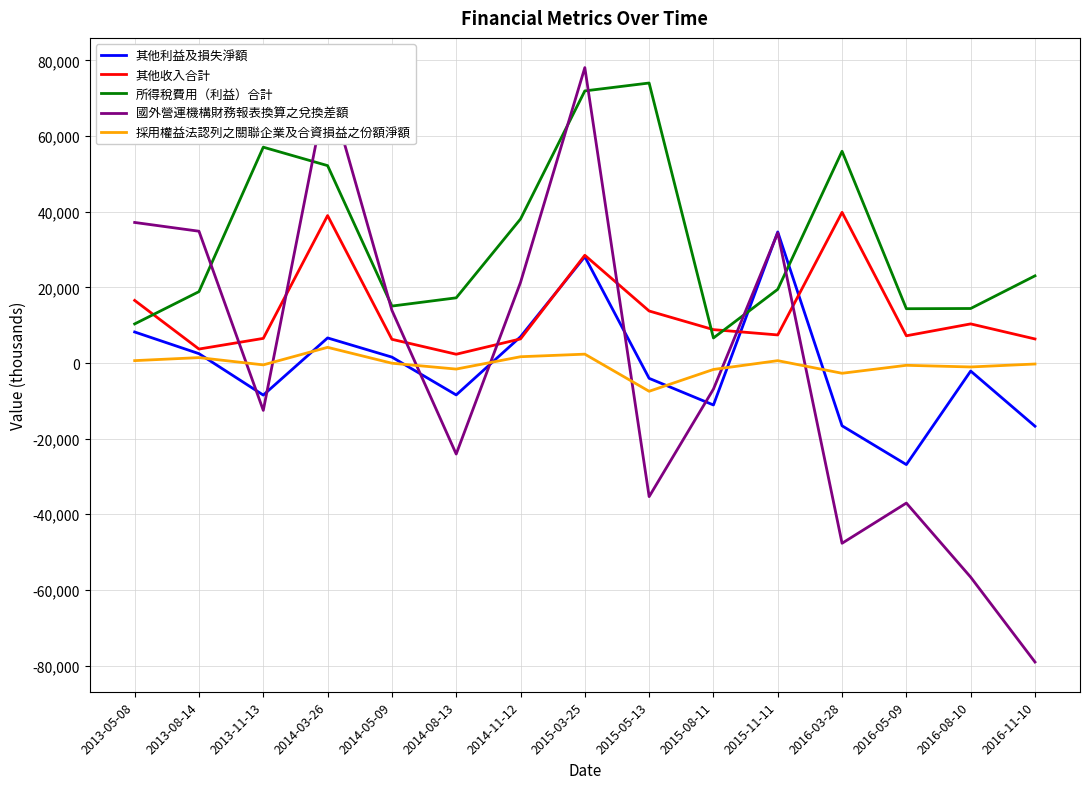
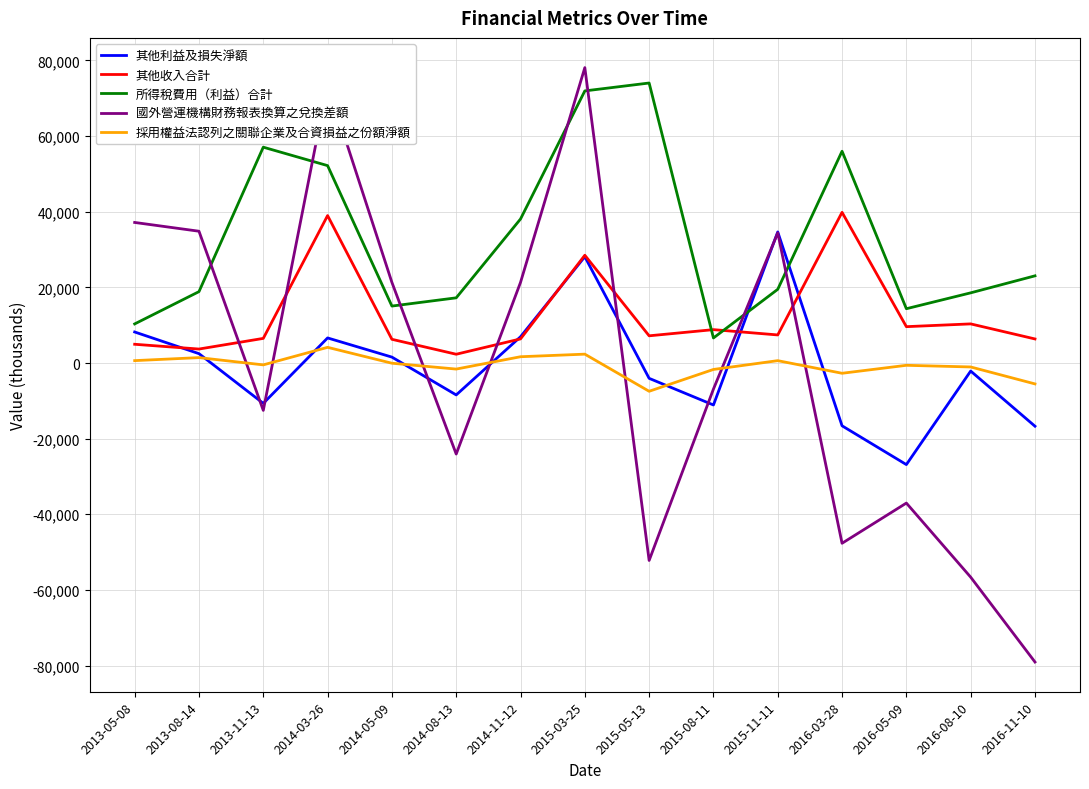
其他收入合計, 2013-05-08: 17,000 -> 5,000
其他利益及損失淨額, 2013-11-13: -8,000 -> -11,000
國外營運機構財務報表換算之兌換差額, 2014-05-09: 14,000 -> 21,000
其他收入合計, 2015-05-13: 14,000 -> 7,000
國外營運機構財務報表換算之兌換差額, 2015-05-13: -35,000 -> -52,000
其他收入合計, 2016-05-09: 7,000 -> 10,000
所得稅費用（利益）合計, 2016-08-10: 14,000 -> 19,000
採用權益法認列之關聯企業及合資損益之份額淨額, 2016-11-10: 0 -> -6,000
